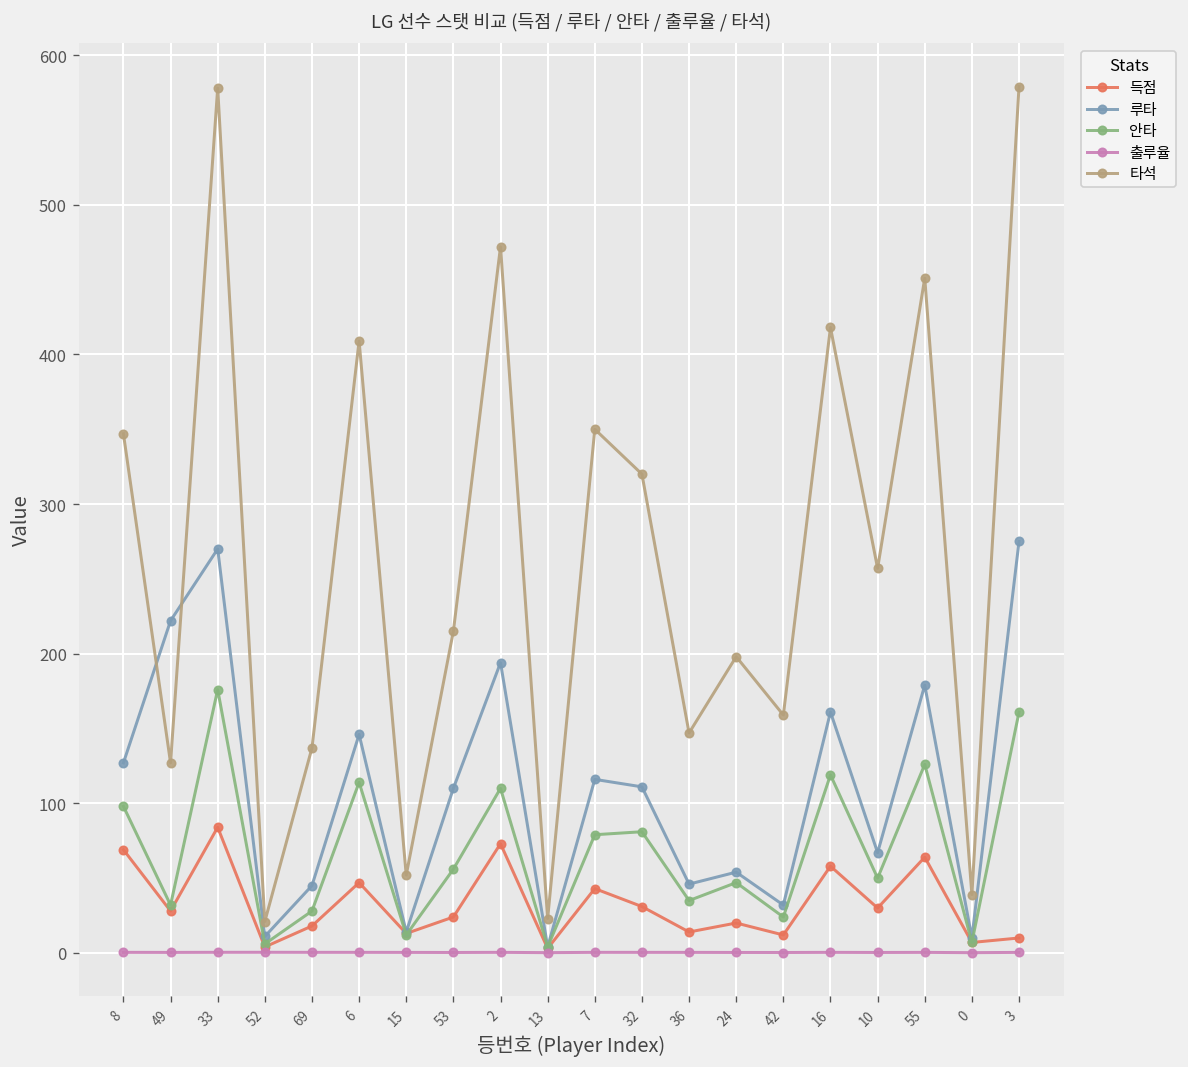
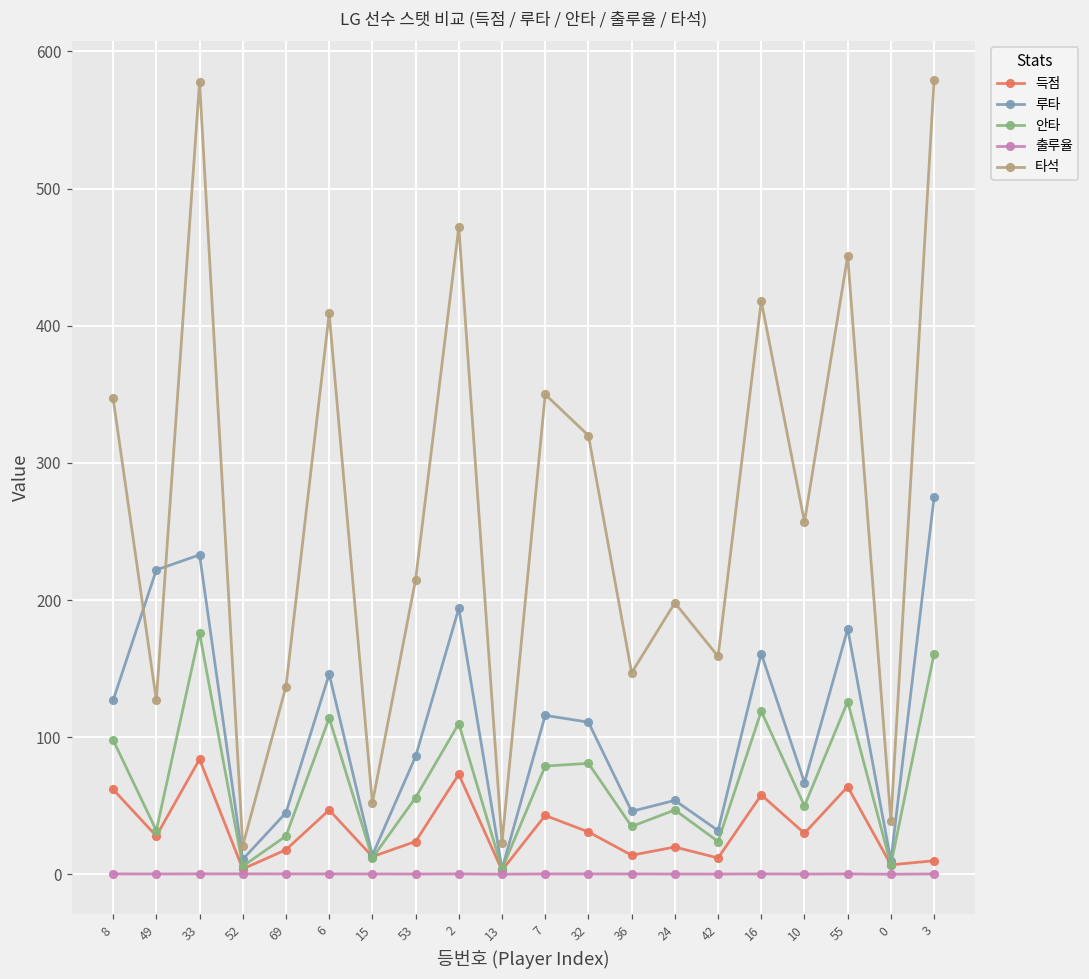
득점, 8: 69 -> 62
루타, 33: 270 -> 233
루타, 53: 110 -> 86
